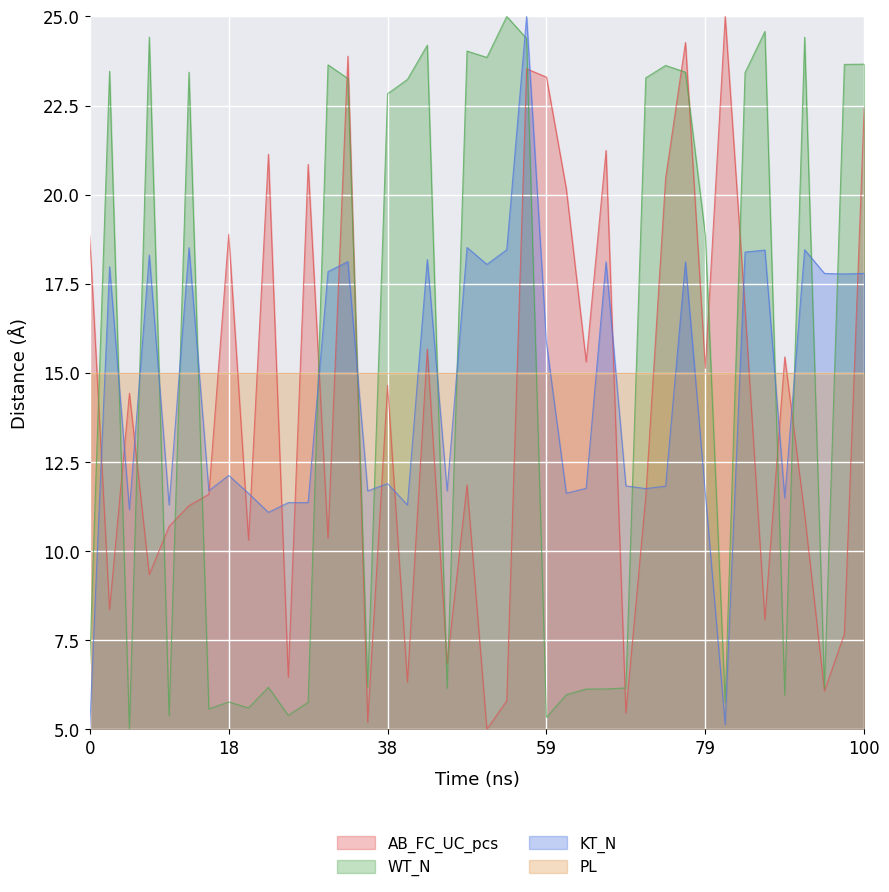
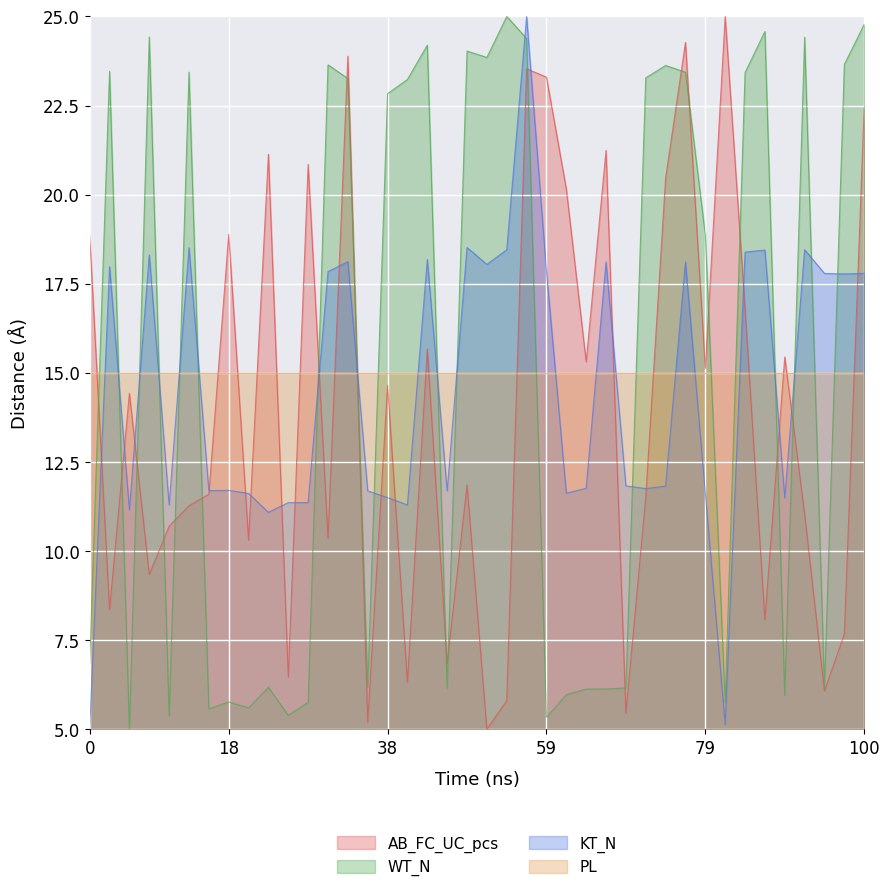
KT_N, 18: 12.1 -> 11.7
KT_N, 38: 11.9 -> 11.5
KT_N, 59: 15.8 -> 17.9
WT_N, 100: 23.7 -> 24.8
